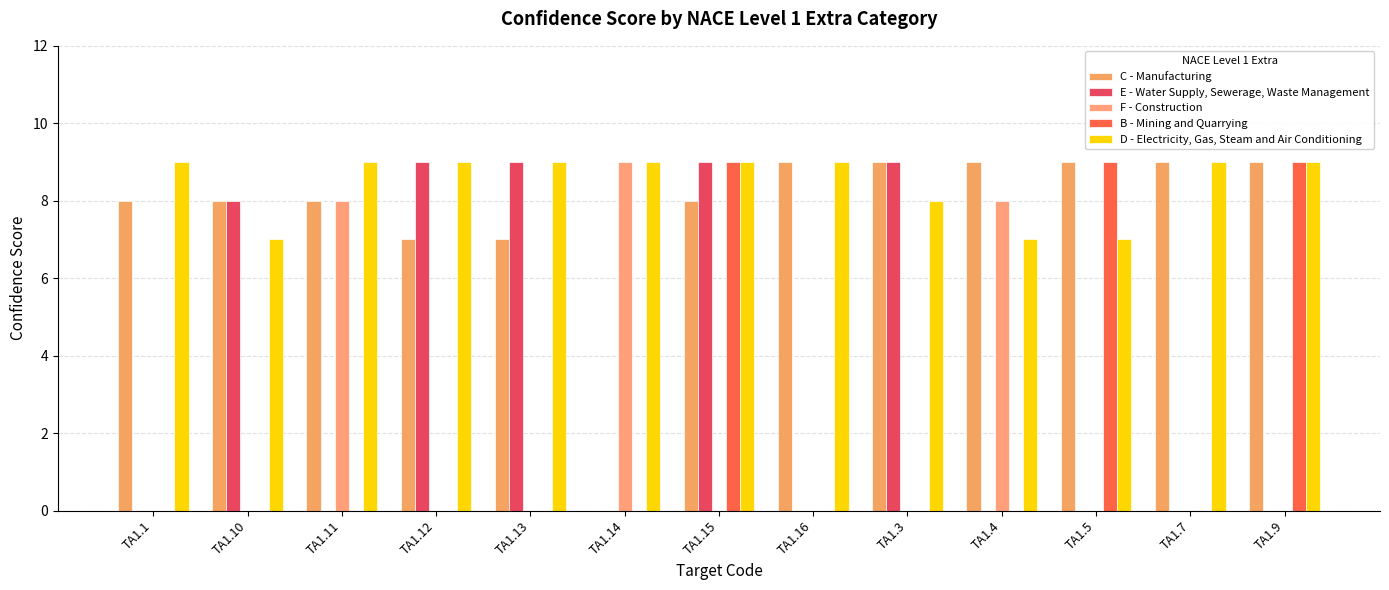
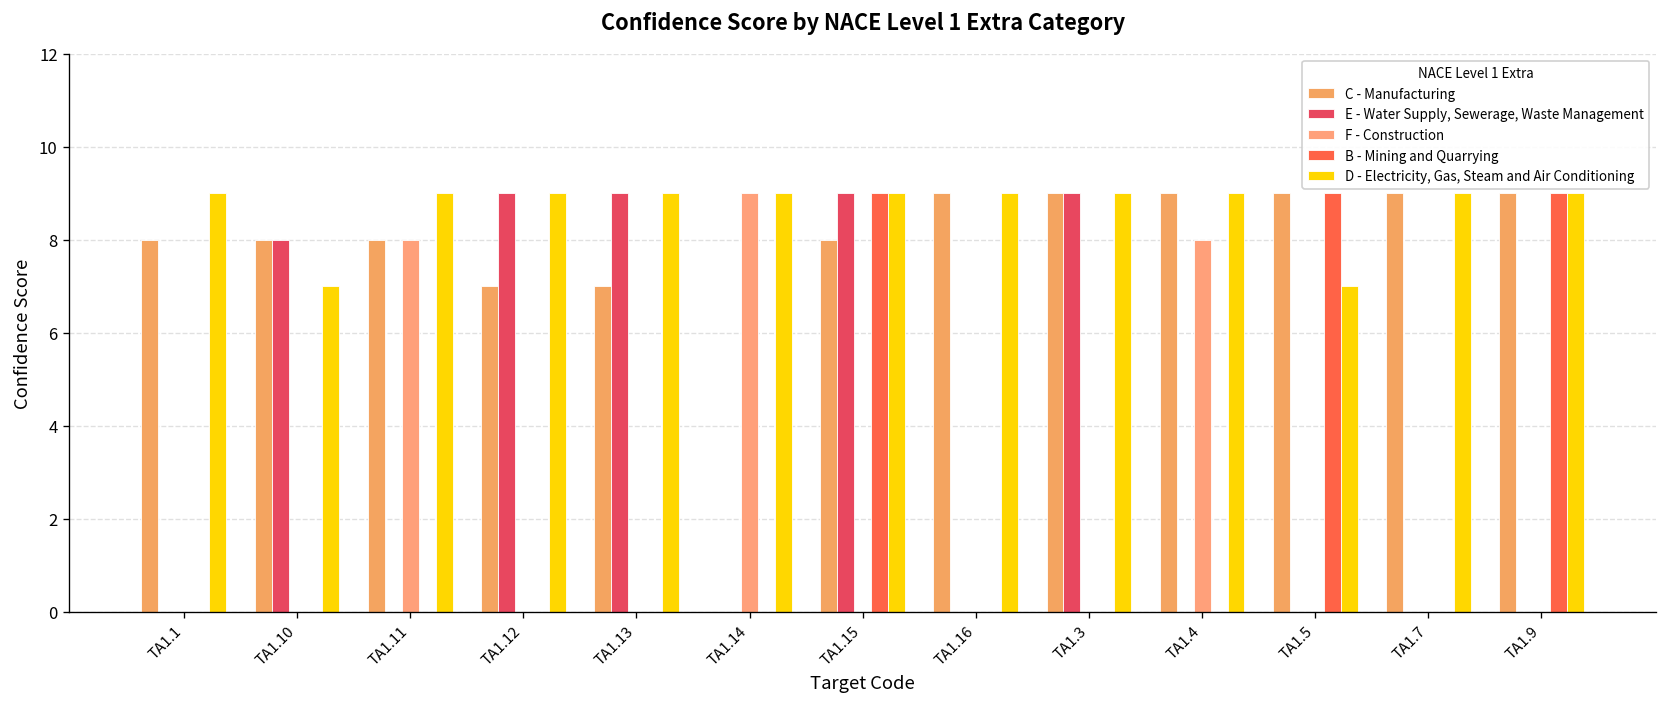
D - Electricity, Gas, Steam and Air Conditioning, TA1.3: 8 -> 9
D - Electricity, Gas, Steam and Air Conditioning, TA1.4: 7 -> 9
